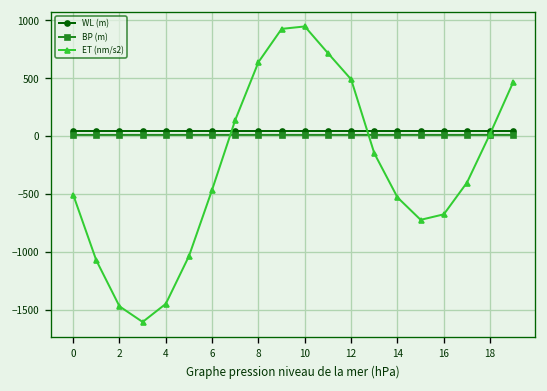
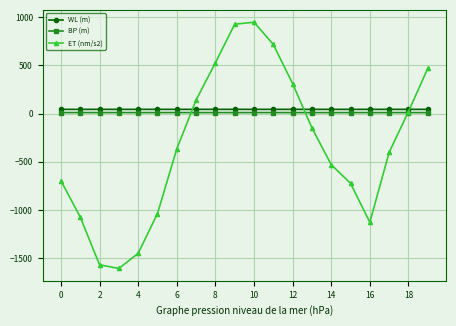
ET (nm/s2), 0: -500 -> -700
ET (nm/s2), 2: -1500 -> -1600
ET (nm/s2), 6: -500 -> -400
ET (nm/s2), 8: 600 -> 500
ET (nm/s2), 12: 500 -> 300
ET (nm/s2), 16: -700 -> -1100
